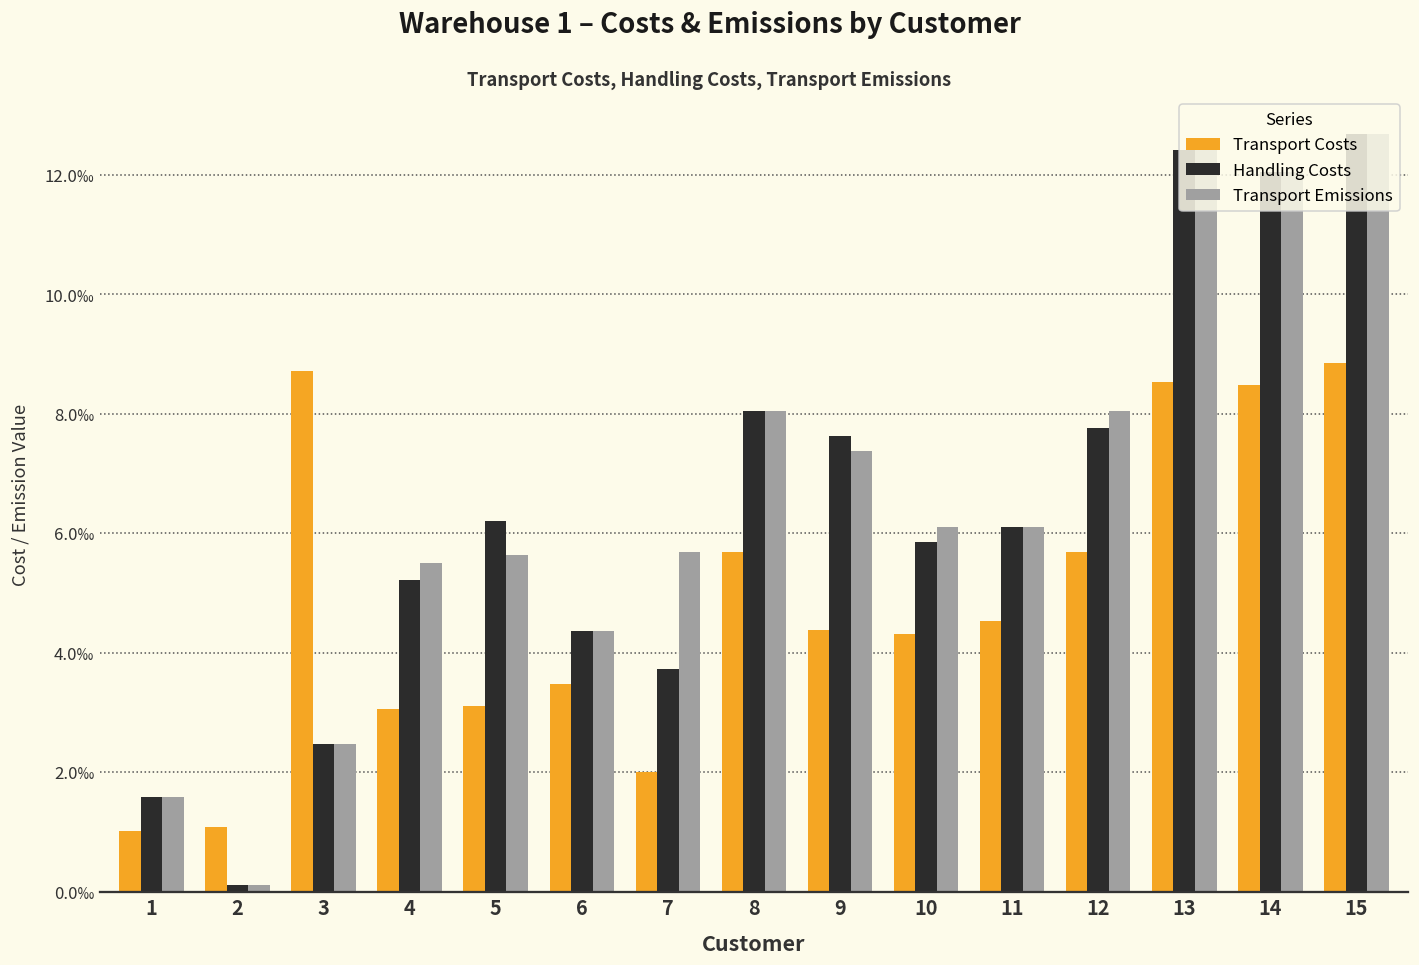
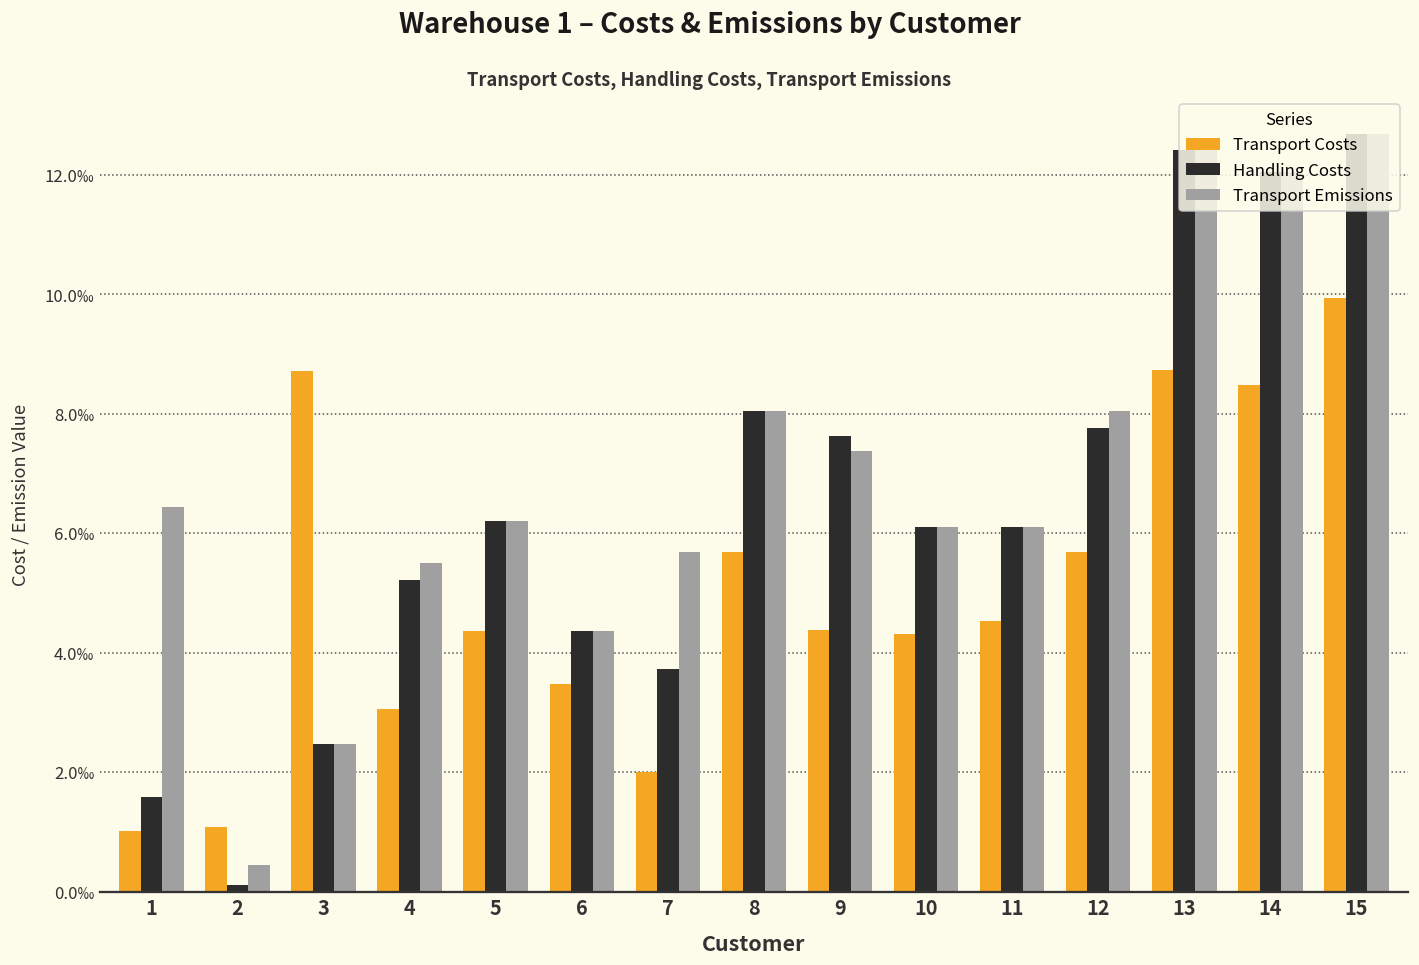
Transport Emissions, 1: 1.6‰ -> 6.4‰
Transport Emissions, 2: 0.1‰ -> 0.4‰
Transport Costs, 5: 3.1‰ -> 4.4‰
Transport Emissions, 5: 5.6‰ -> 6.2‰
Handling Costs, 10: 5.9‰ -> 6.1‰
Transport Costs, 13: 8.5‰ -> 8.7‰
Transport Costs, 15: 8.8‰ -> 9.9‰
